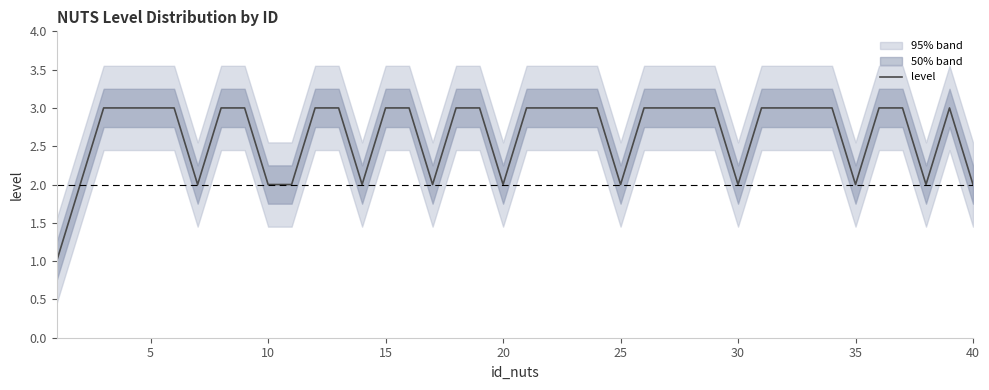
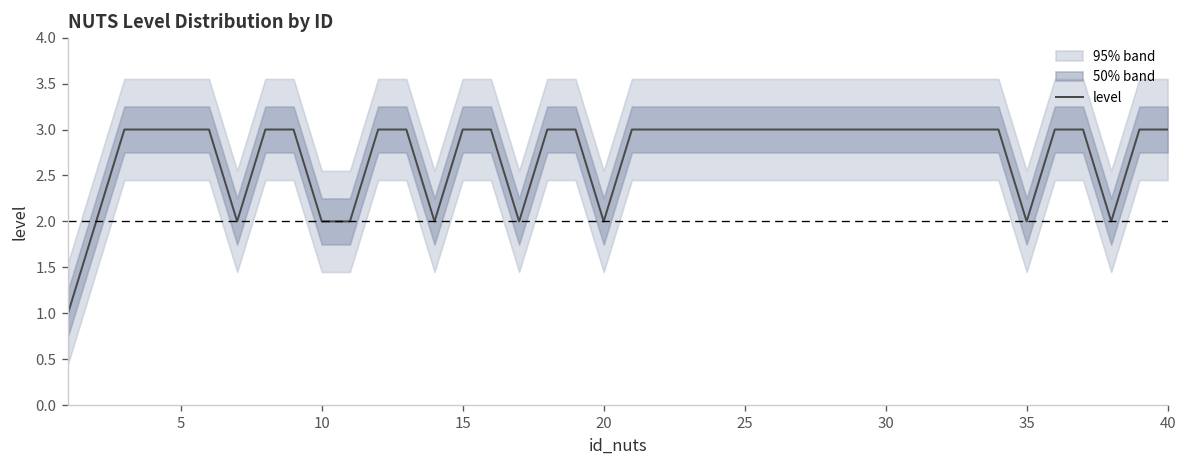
level, 25: 2 -> 3
level, 30: 2 -> 3
level, 40: 2 -> 3
